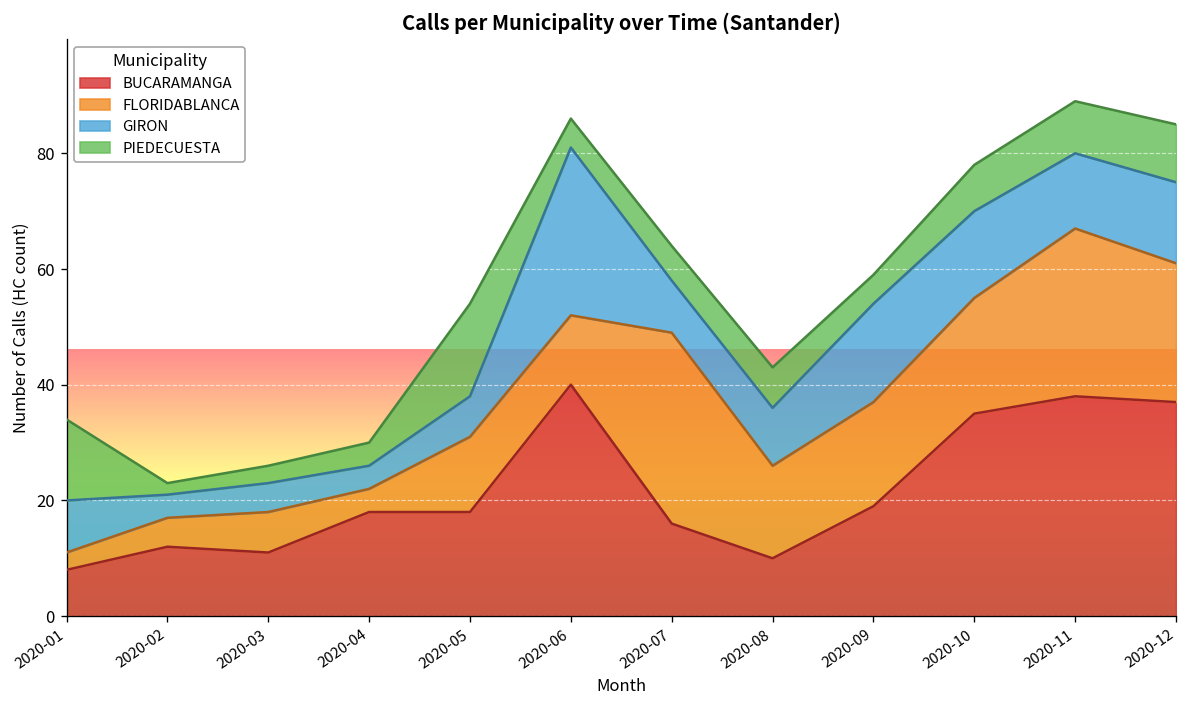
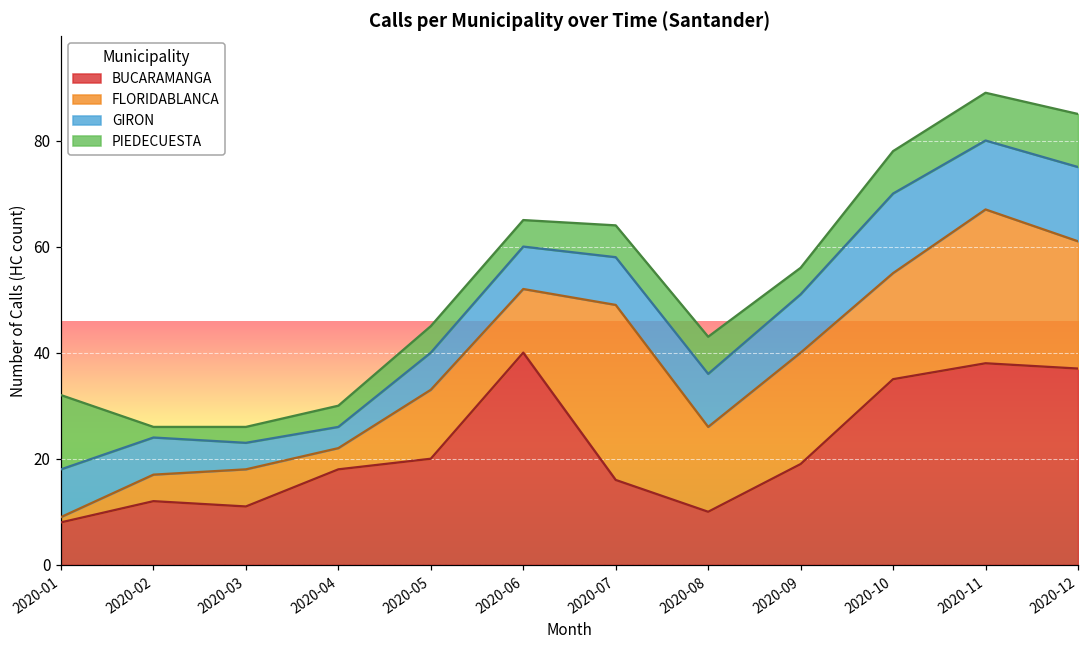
FLORIDABLANCA, 2020-01: 3 -> 1
GIRON, 2020-02: 4 -> 7
BUCARAMANGA, 2020-05: 18 -> 20
PIEDECUESTA, 2020-05: 16 -> 5
GIRON, 2020-06: 29 -> 8
FLORIDABLANCA, 2020-09: 18 -> 21
GIRON, 2020-09: 17 -> 11
